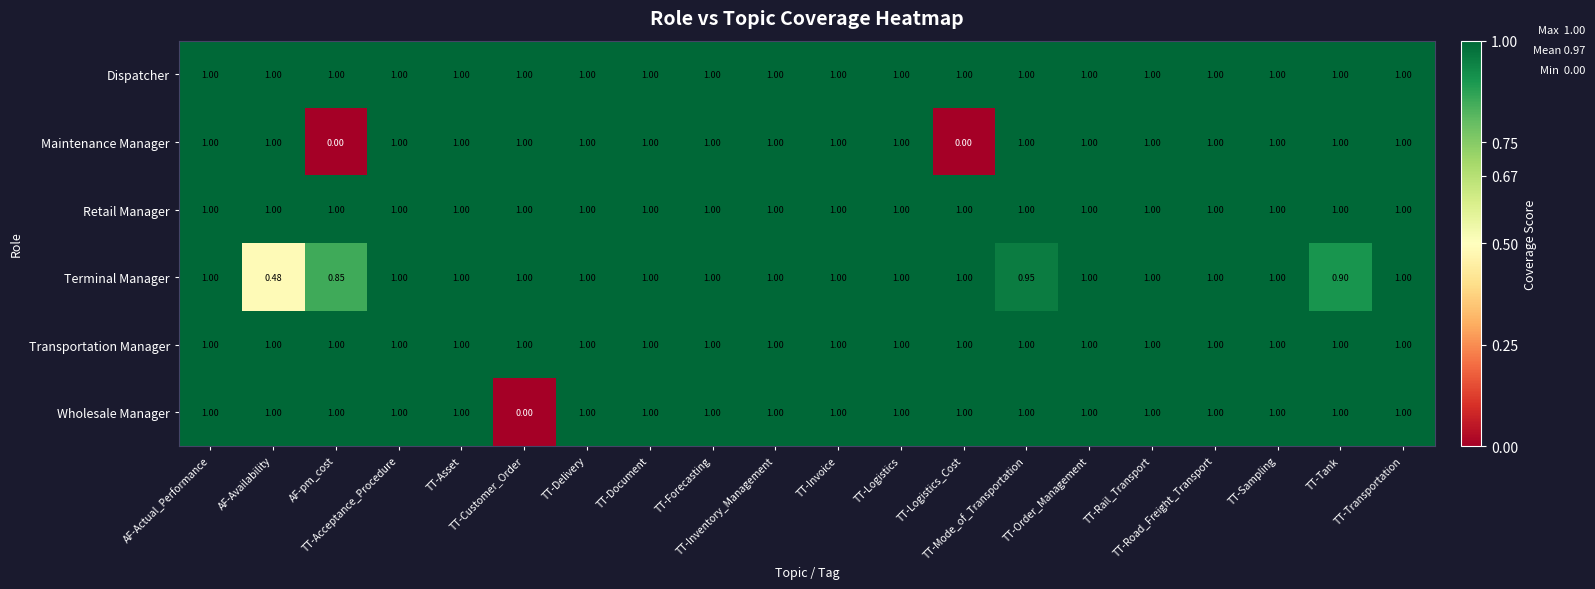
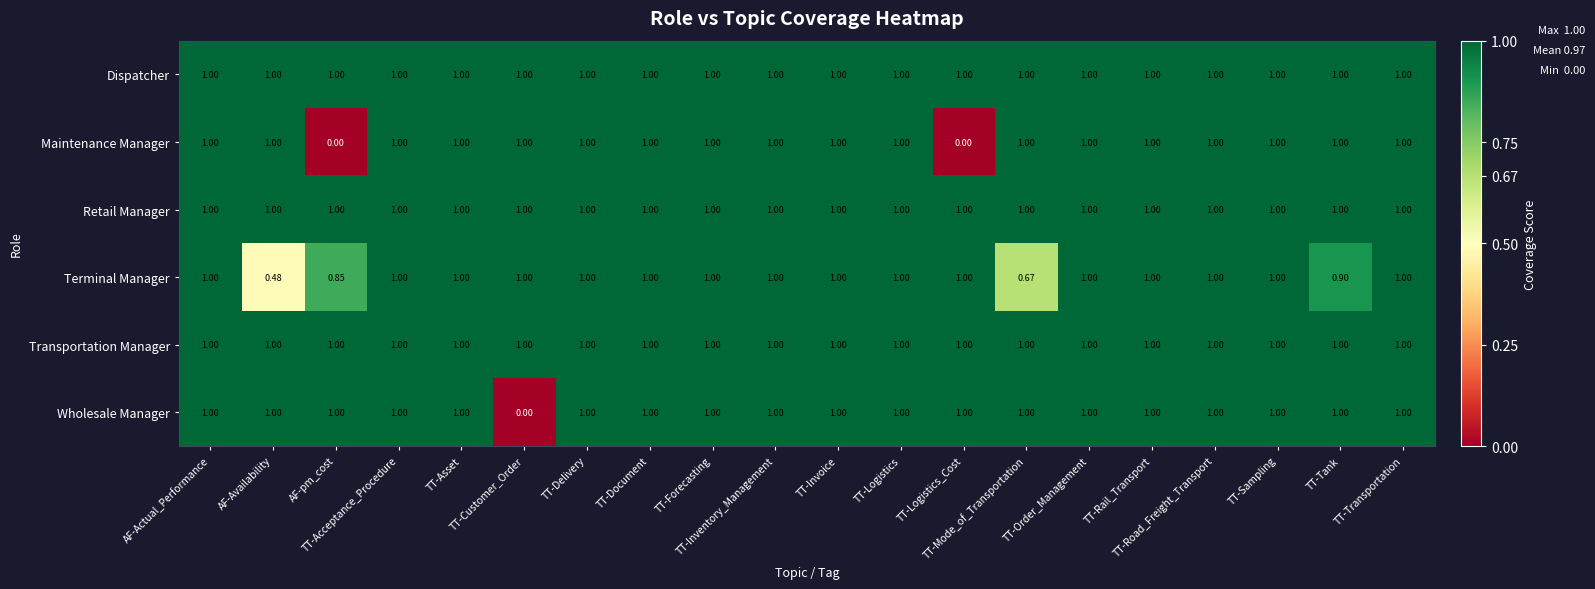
Terminal Manager, TT-Mode_of_Transportation: 0.95 -> 0.67
